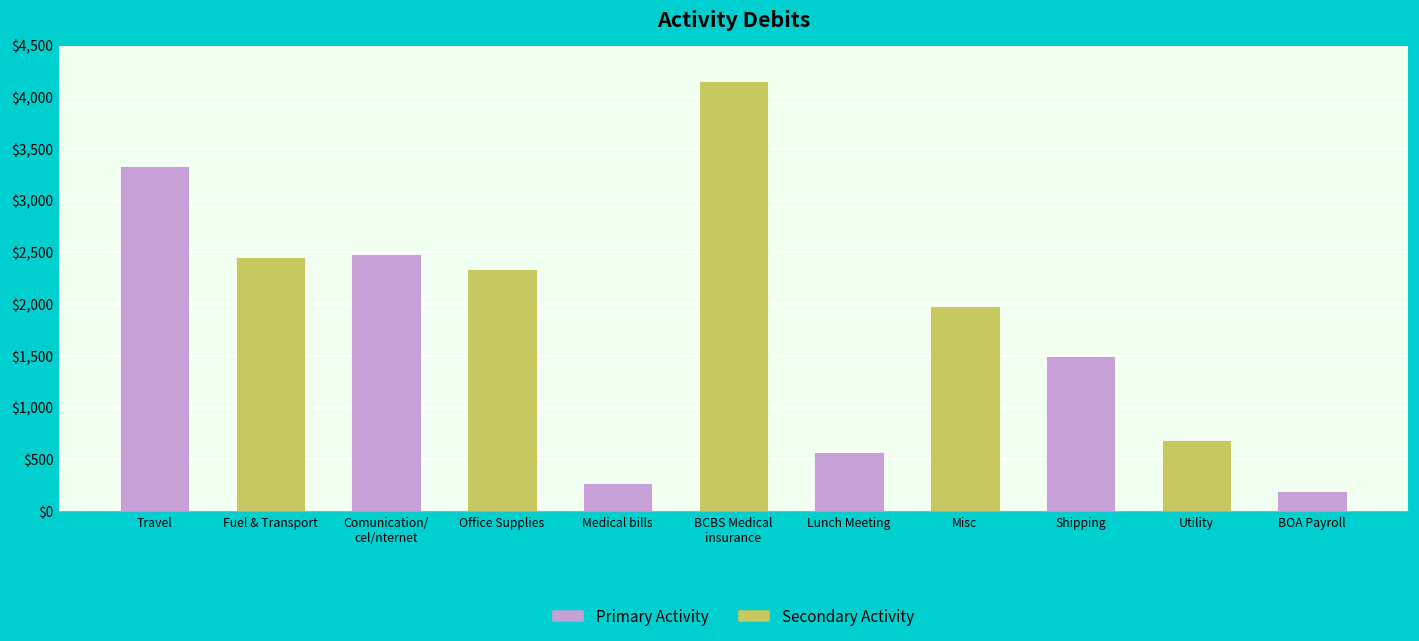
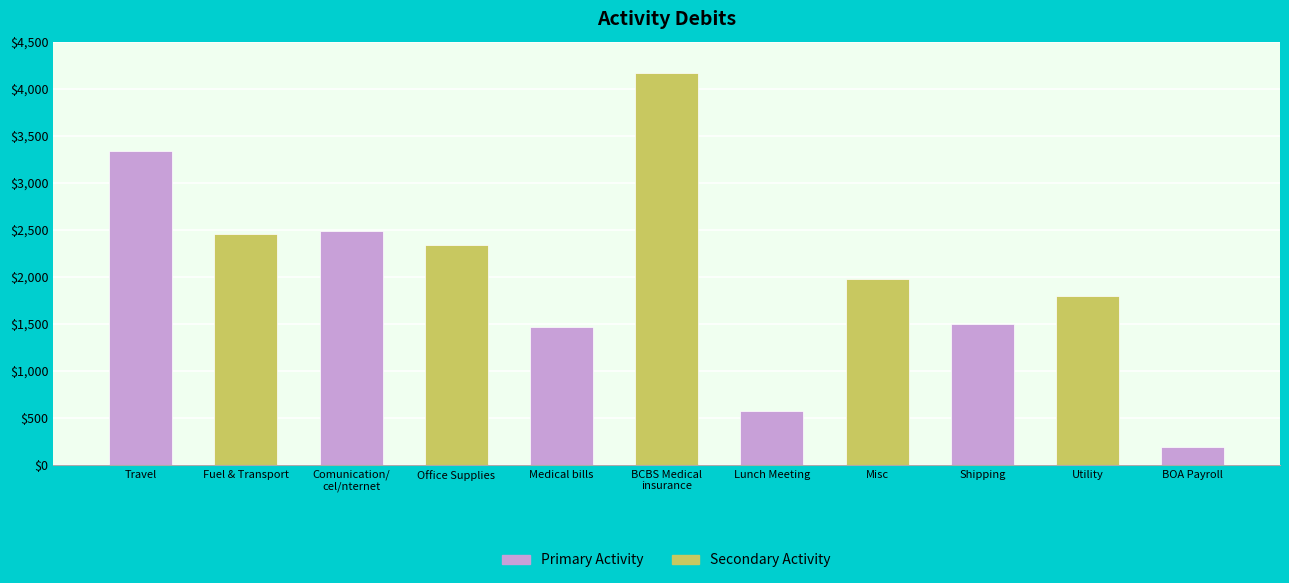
Medical bills: $300 -> $1,500
Utility: $700 -> $1,800
